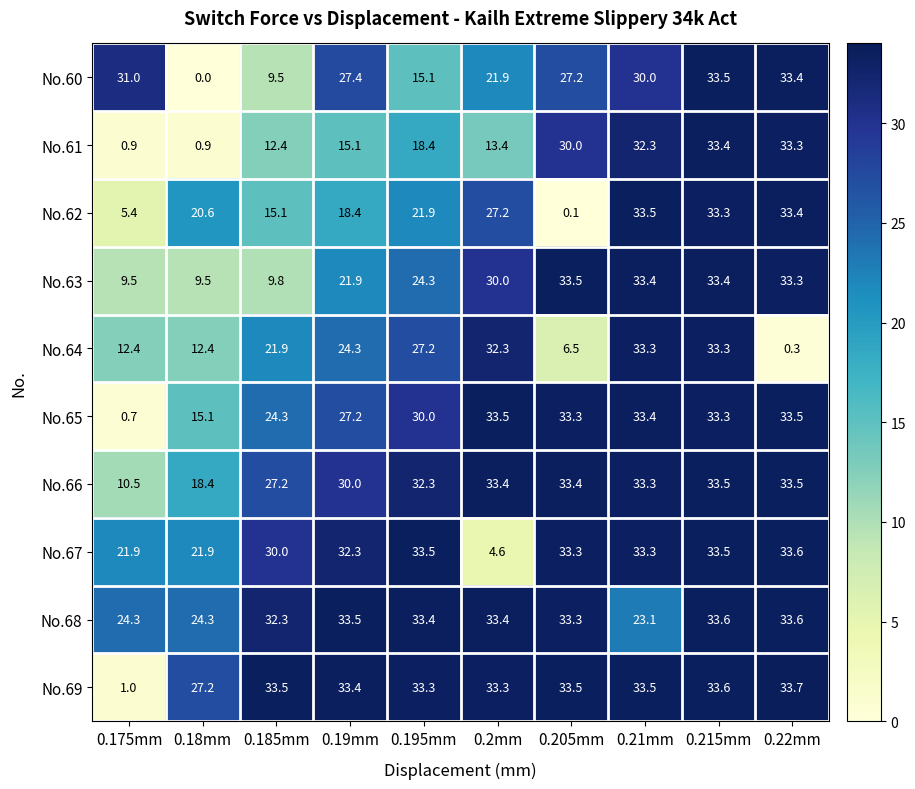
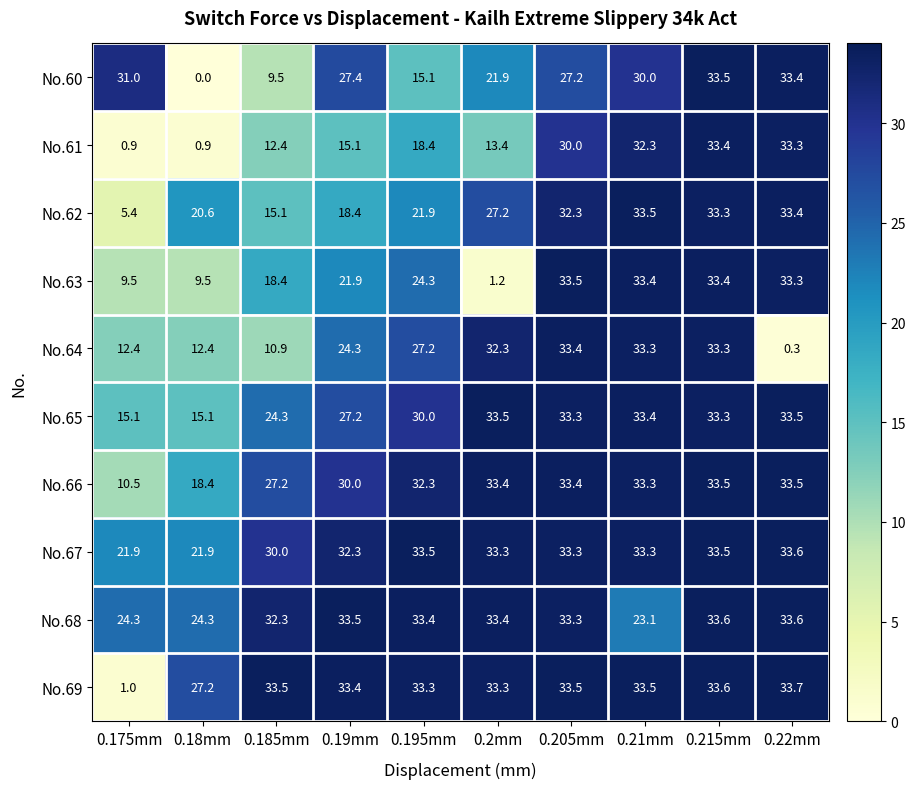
No.62, 0.205mm: 0.1 -> 32.3
No.63, 0.185mm: 9.8 -> 18.4
No.63, 0.2mm: 30.0 -> 1.2
No.64, 0.185mm: 21.9 -> 10.9
No.64, 0.205mm: 6.5 -> 33.4
No.65, 0.175mm: 0.7 -> 15.1
No.67, 0.2mm: 4.6 -> 33.3
